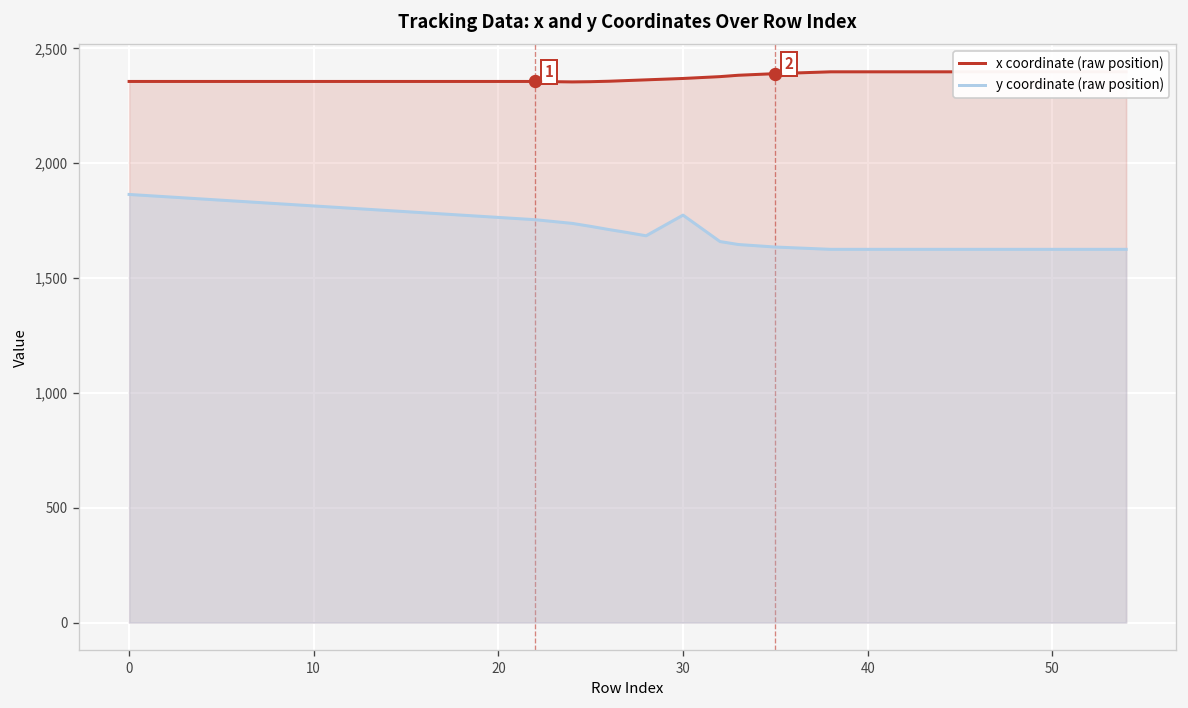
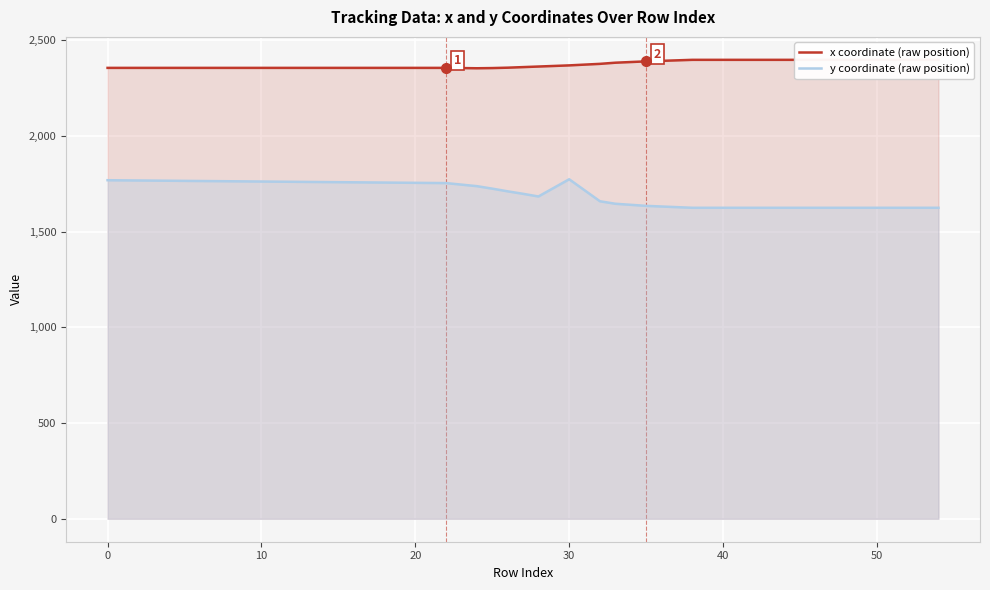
y coordinate (raw position), 0: 1,860 -> 1,770
